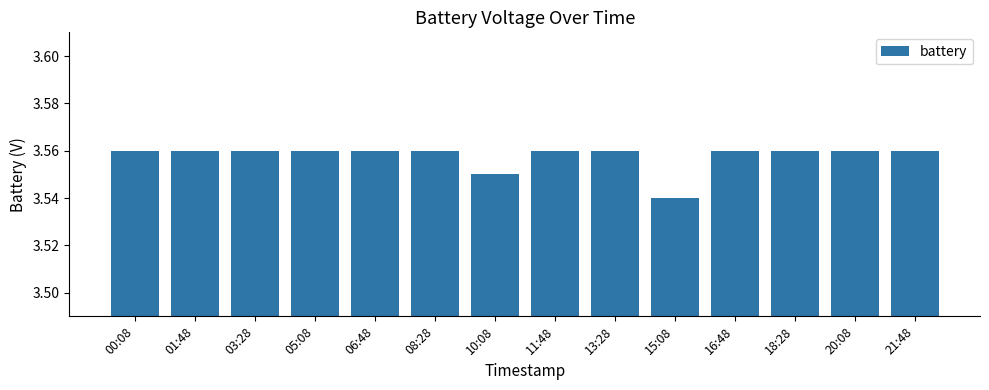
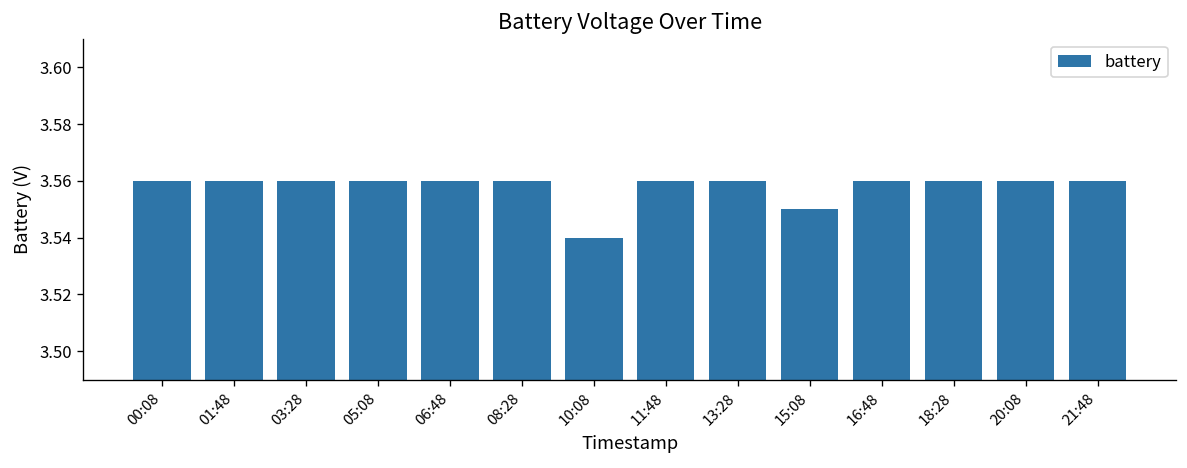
10:08: 3.55 -> 3.54
15:08: 3.54 -> 3.55
